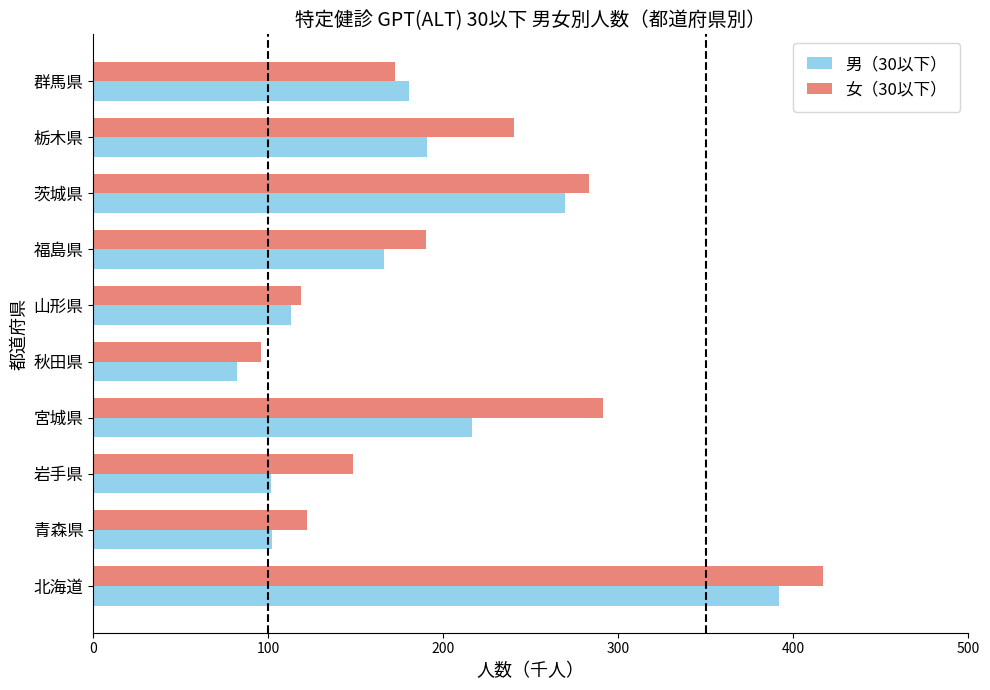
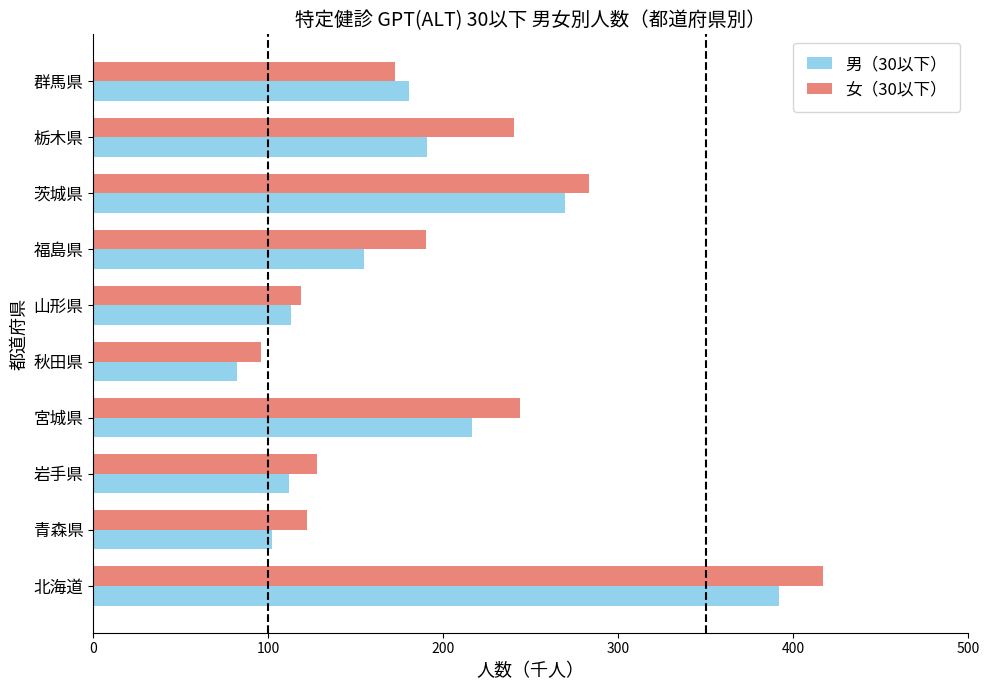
男（30以下）, 福島県: 166 -> 155
女（30以下）, 宮城県: 291 -> 244
女（30以下）, 岩手県: 148 -> 128
男（30以下）, 岩手県: 101 -> 112
